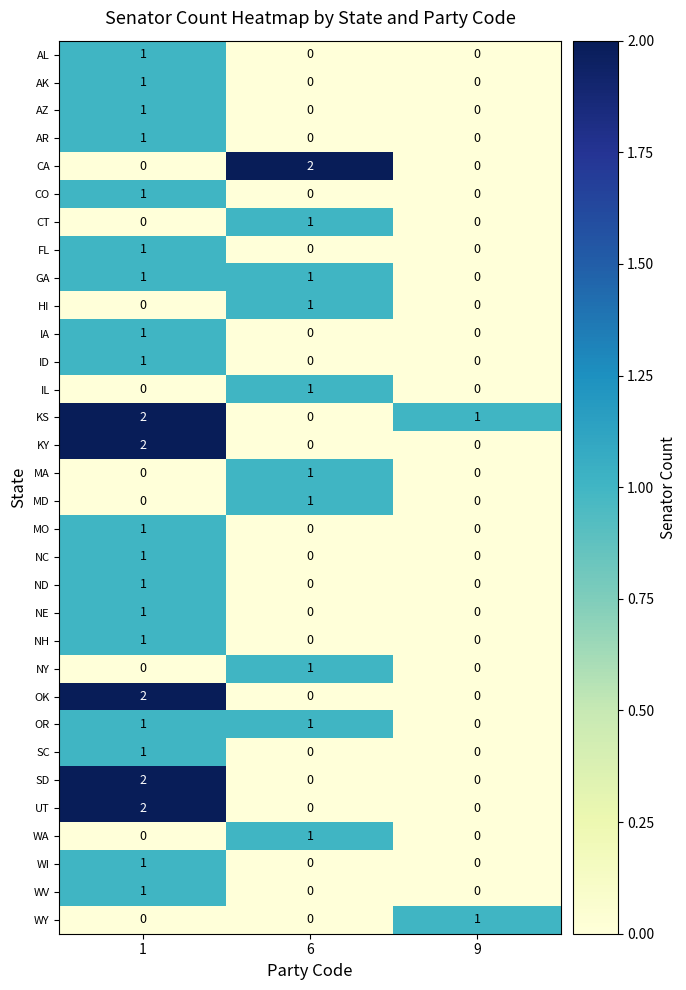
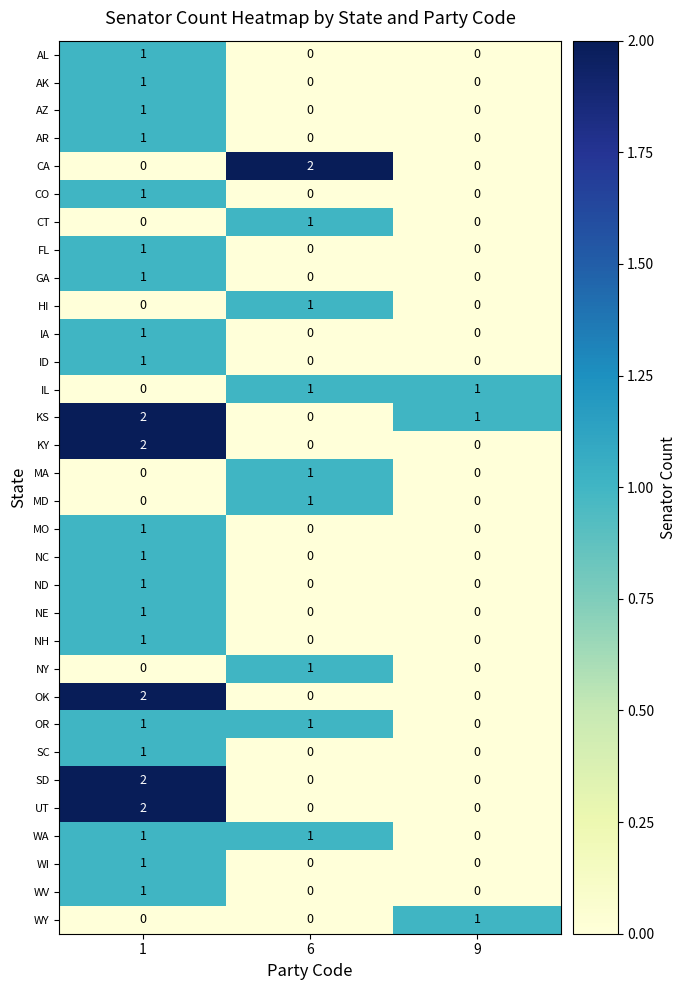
GA, 6: 1 -> 0
IL, 9: 0 -> 1
WA, 1: 0 -> 1
